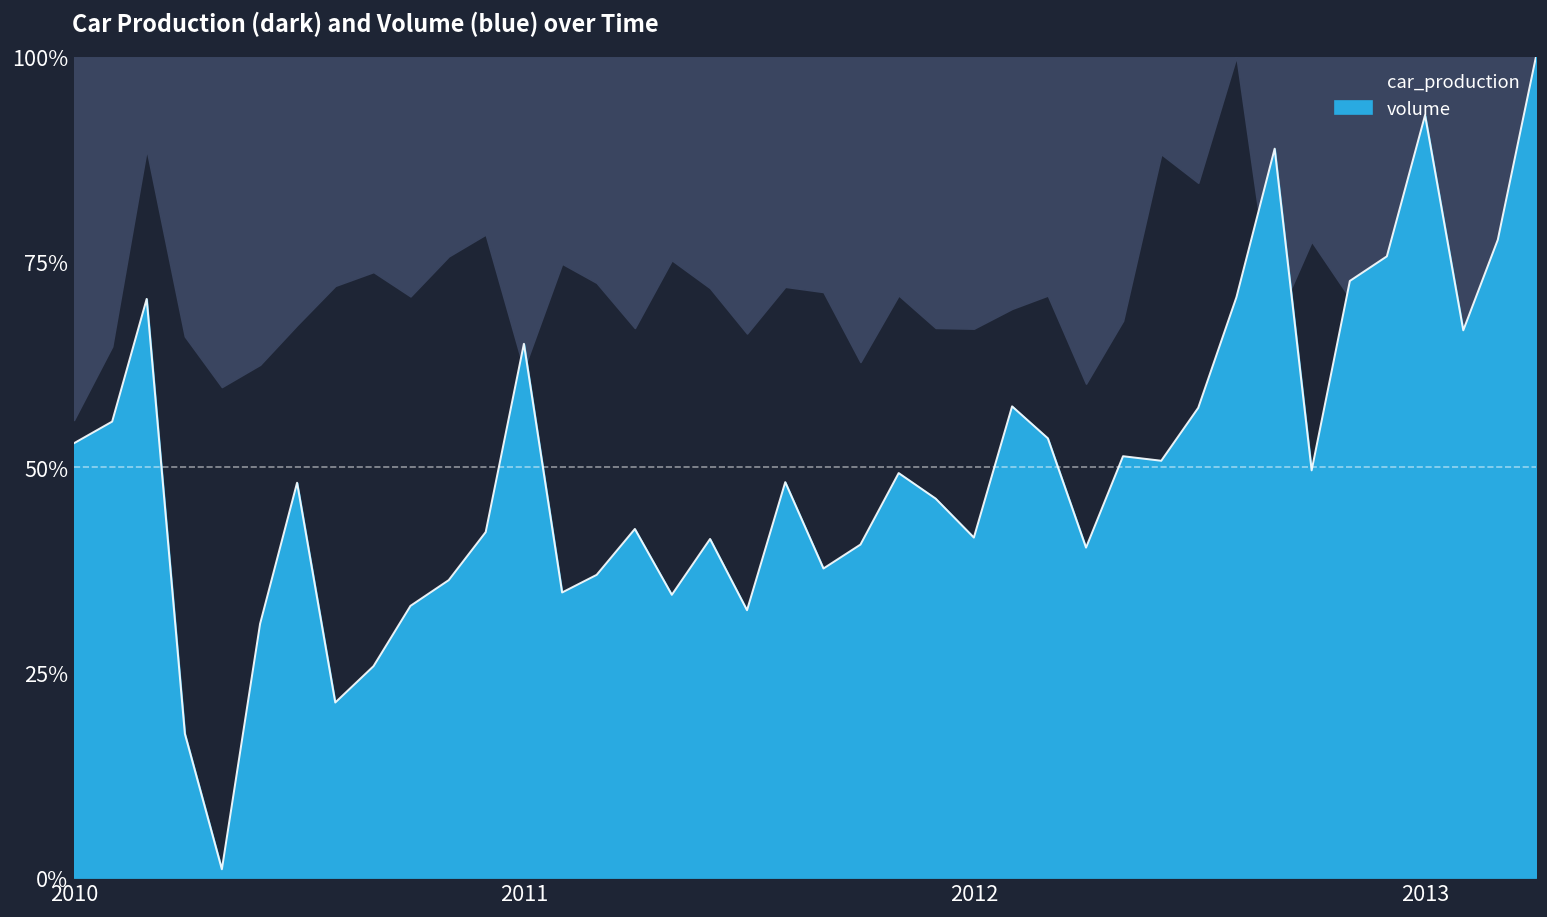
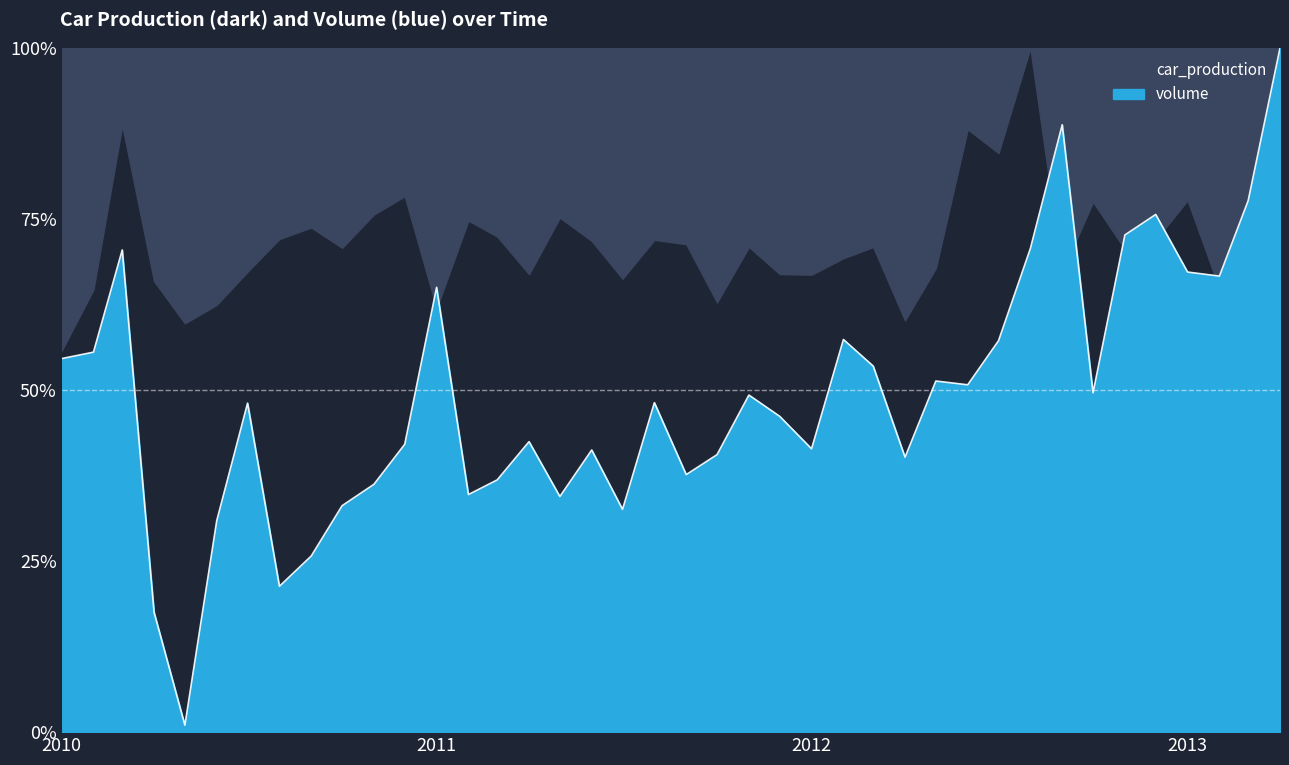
volume, 2010: 53% -> 55%
volume, 2013: 93% -> 67%
